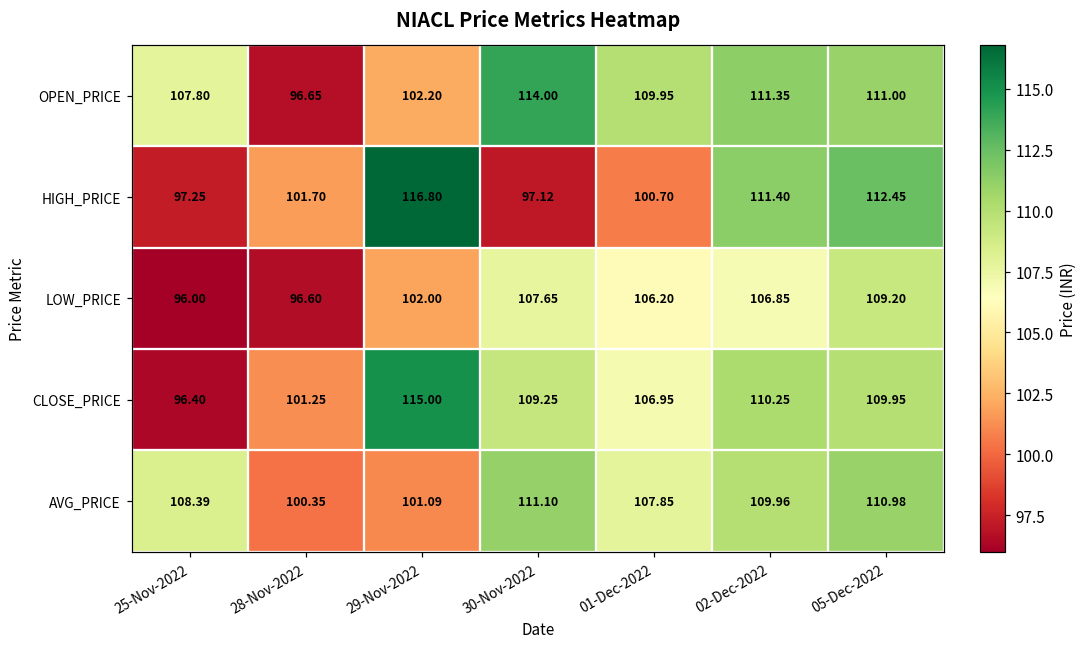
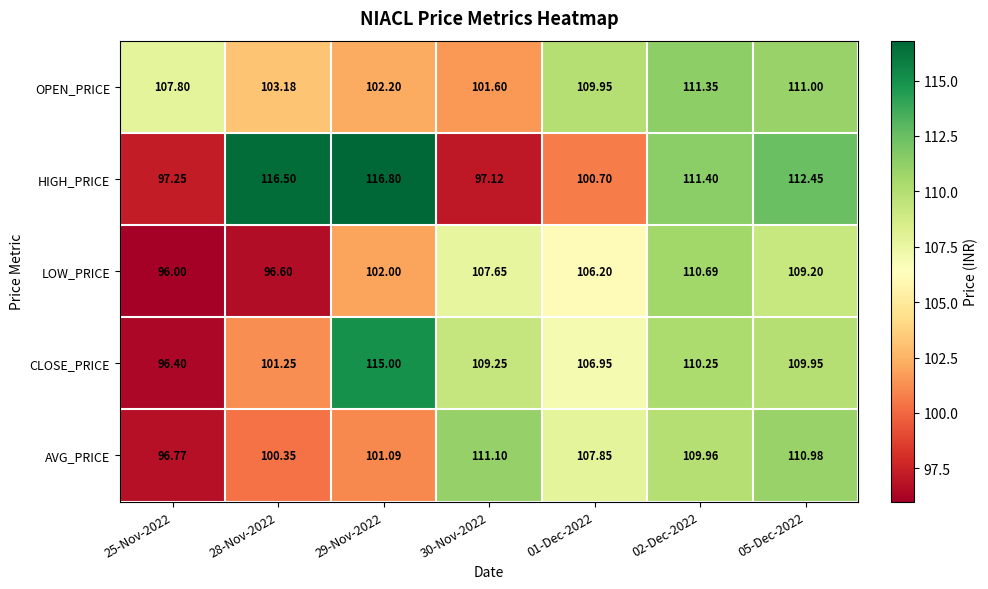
OPEN_PRICE, 28-Nov-2022: 96.65 -> 103.18
OPEN_PRICE, 30-Nov-2022: 114.00 -> 101.60
HIGH_PRICE, 28-Nov-2022: 101.70 -> 116.50
LOW_PRICE, 02-Dec-2022: 106.85 -> 110.69
AVG_PRICE, 25-Nov-2022: 108.39 -> 96.77
